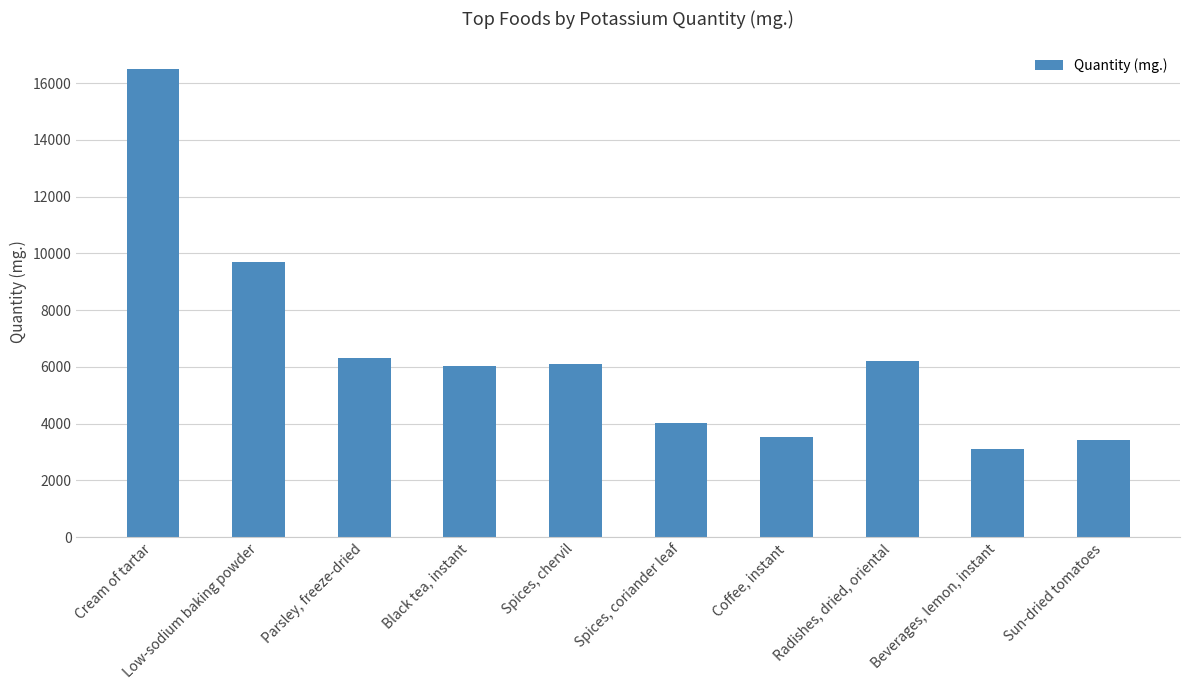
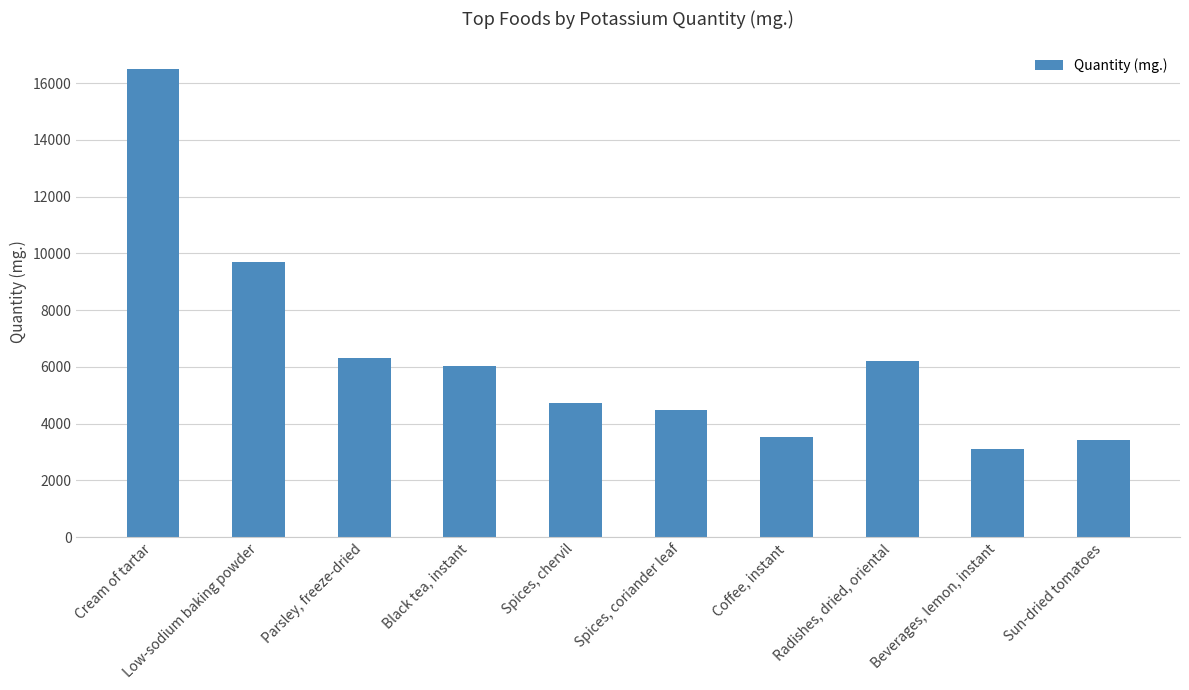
Spices, chervil: 6100 -> 4700
Spices, coriander leaf: 4000 -> 4500
